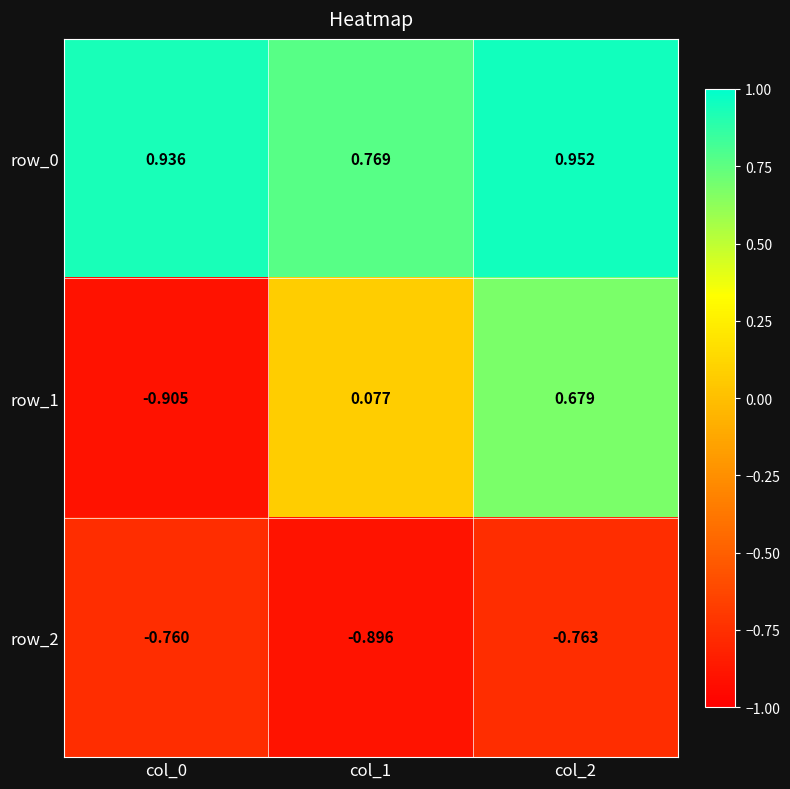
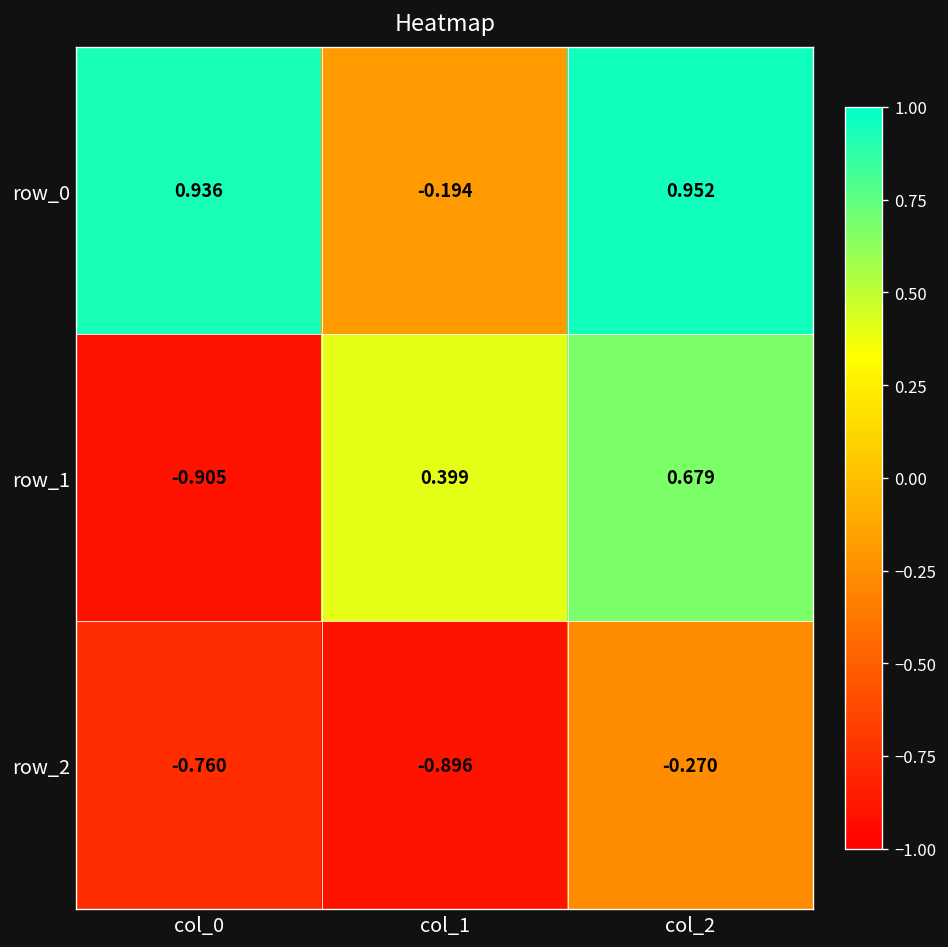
row_0, col_1: 0.769 -> -0.194
row_1, col_1: 0.077 -> 0.399
row_2, col_2: -0.763 -> -0.270
